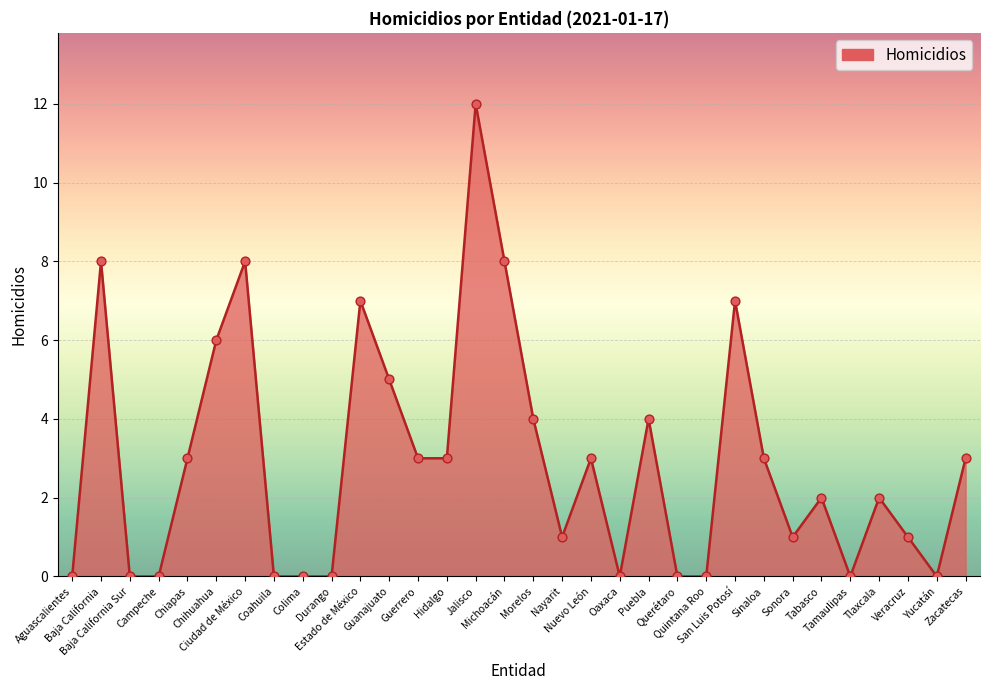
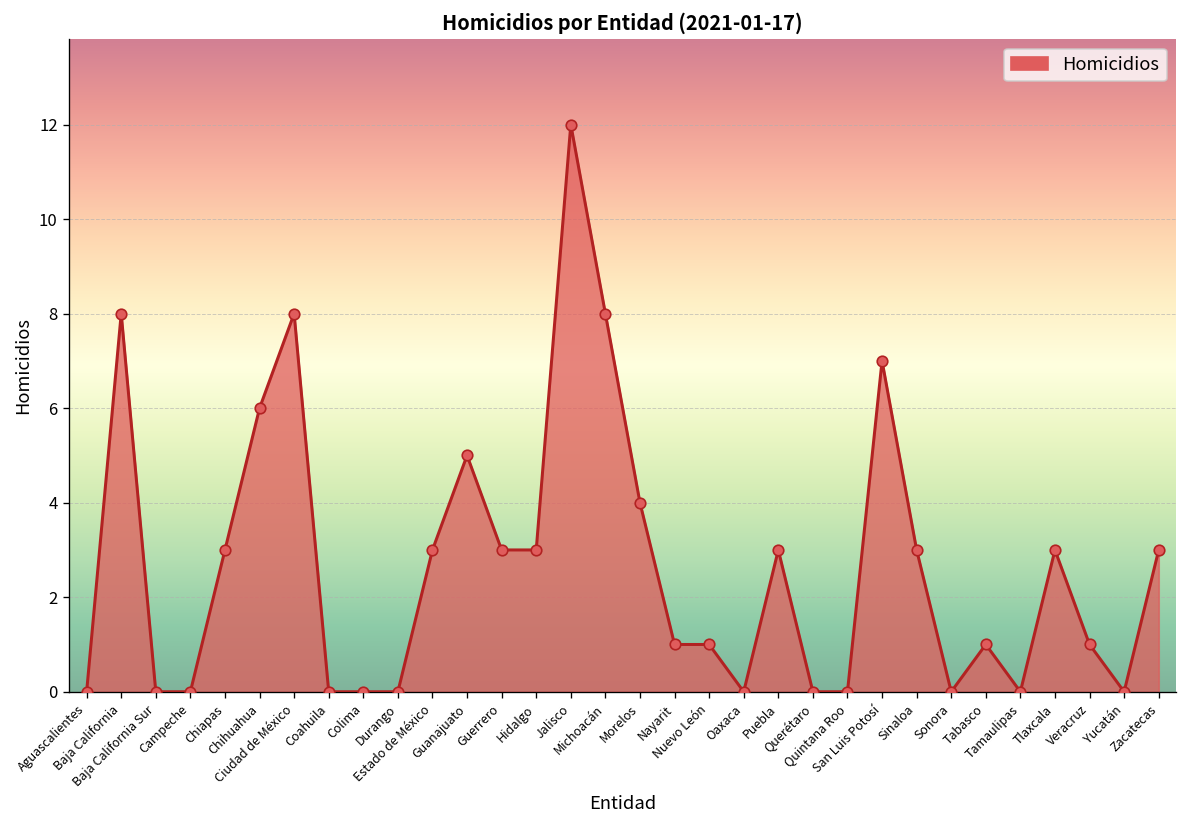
Estado de México: 7 -> 3
Nuevo León: 3 -> 1
Puebla: 4 -> 3
Sonora: 1 -> 0
Tabasco: 2 -> 1
Tlaxcala: 2 -> 3
